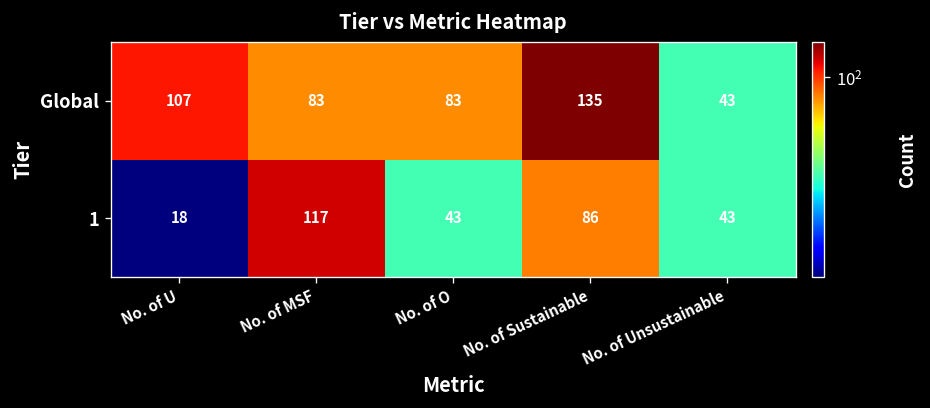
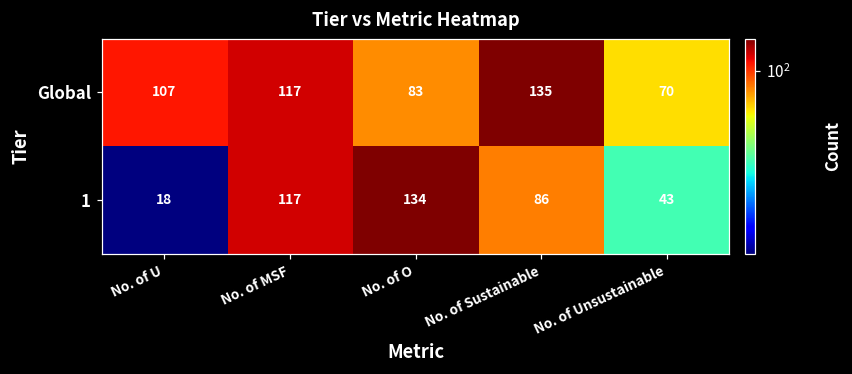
Global, No. of MSF: 83 -> 117
Global, No. of Unsustainable: 43 -> 70
1, No. of O: 43 -> 134
